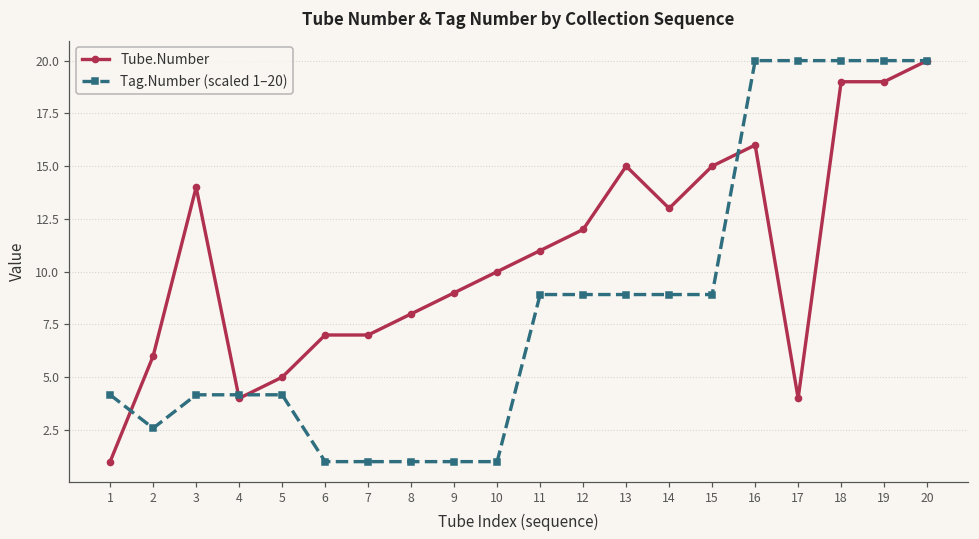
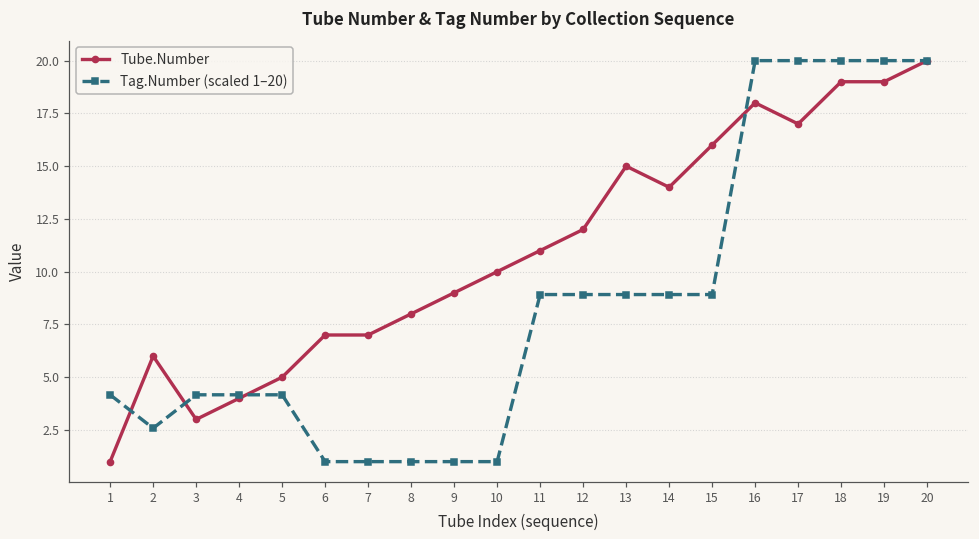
Tube.Number, 3: 14 -> 3
Tube.Number, 14: 13 -> 14
Tube.Number, 15: 15 -> 16
Tube.Number, 16: 16 -> 18
Tube.Number, 17: 4 -> 17
